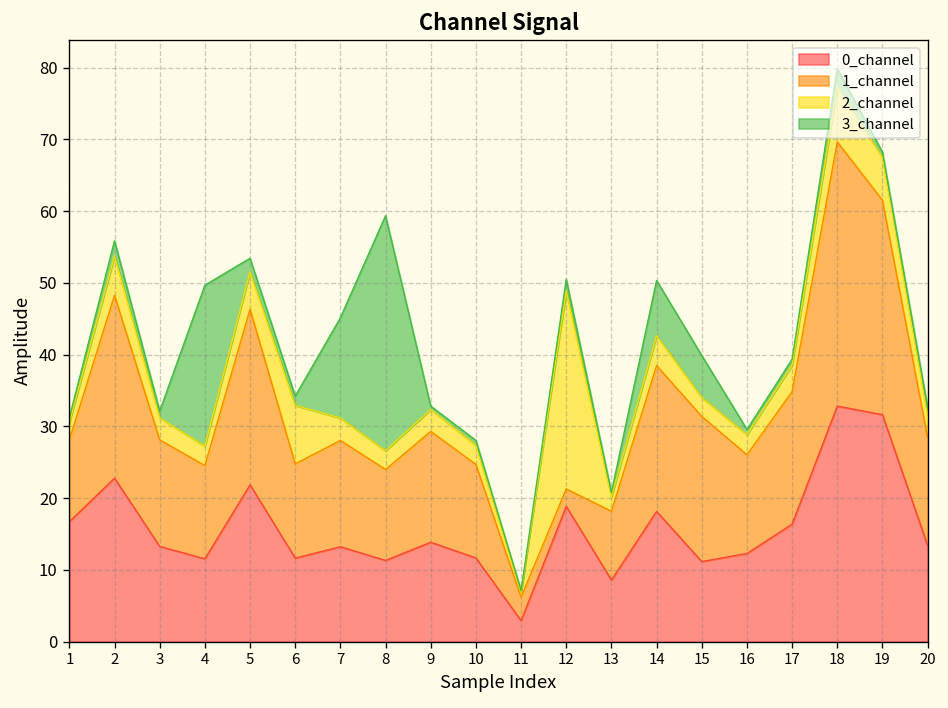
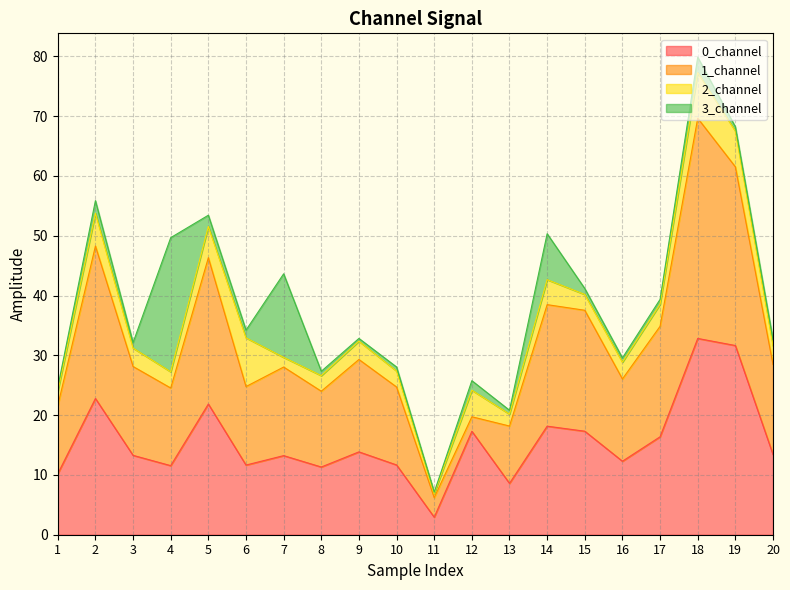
0_channel, 1: 17 -> 10
2_channel, 7: 3 -> 2
3_channel, 8: 33 -> 1
0_channel, 12: 19 -> 17
2_channel, 12: 28 -> 4
0_channel, 15: 11 -> 17
3_channel, 15: 6 -> 1
